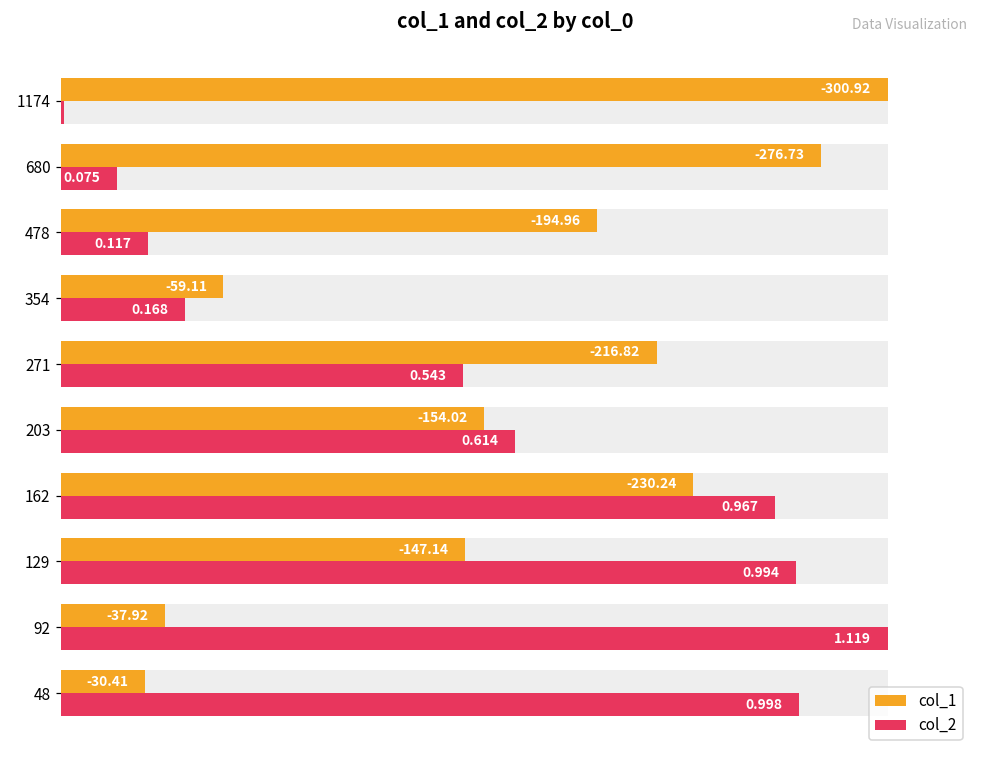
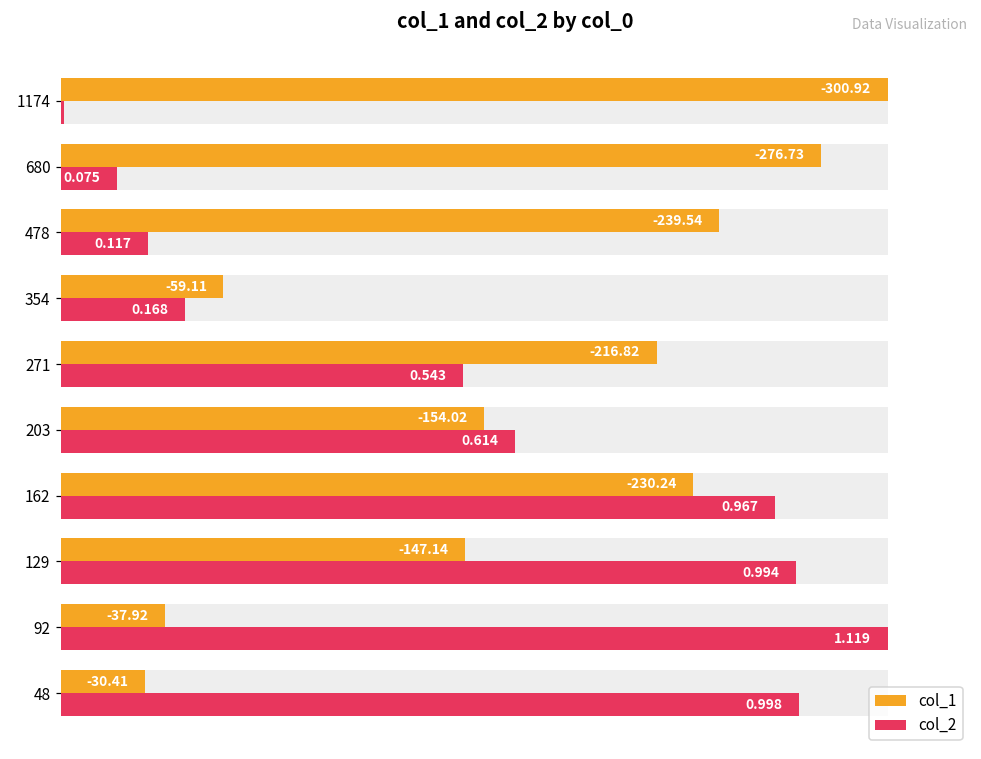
col_1, 478: -194.96 -> -239.54
